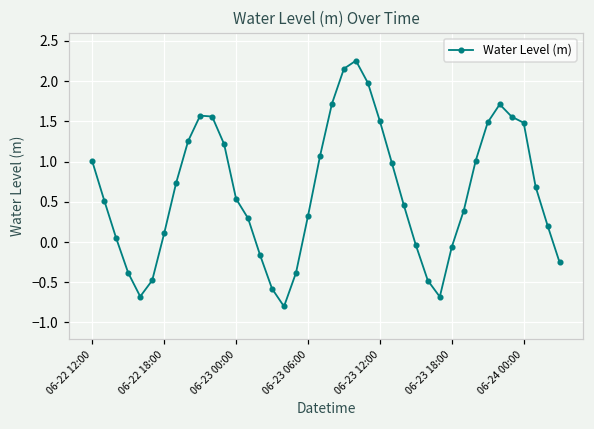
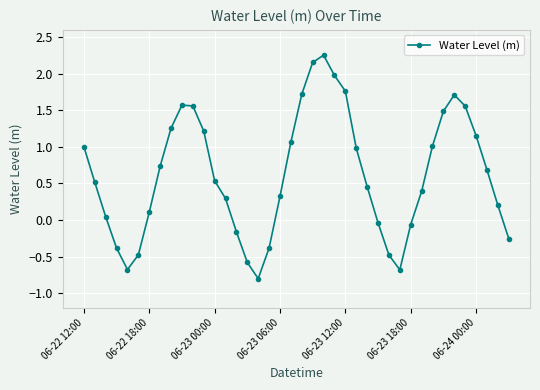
06-23 12:00: 1.5 -> 1.8
06-24 00:00: 1.5 -> 1.2
